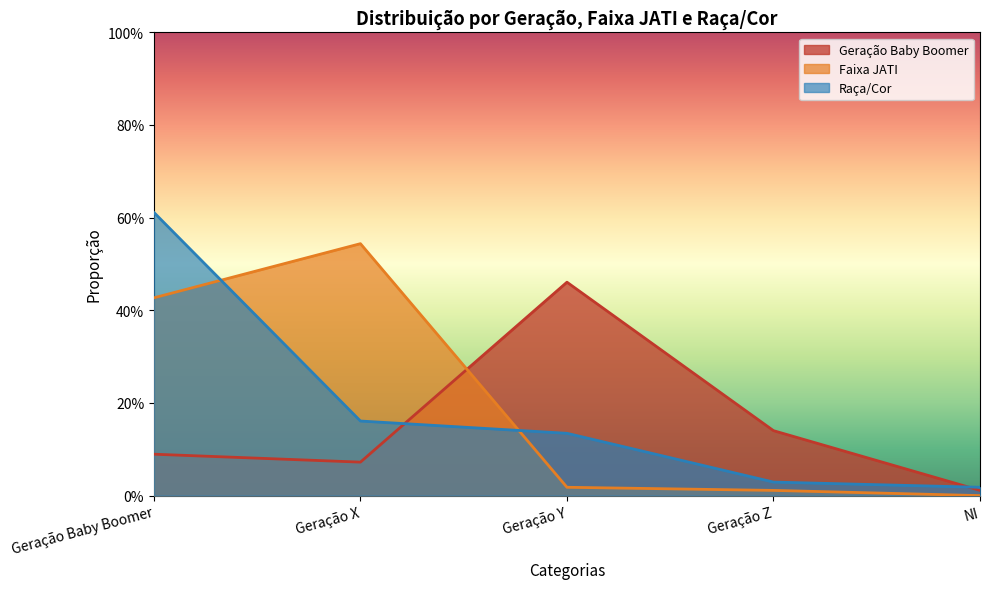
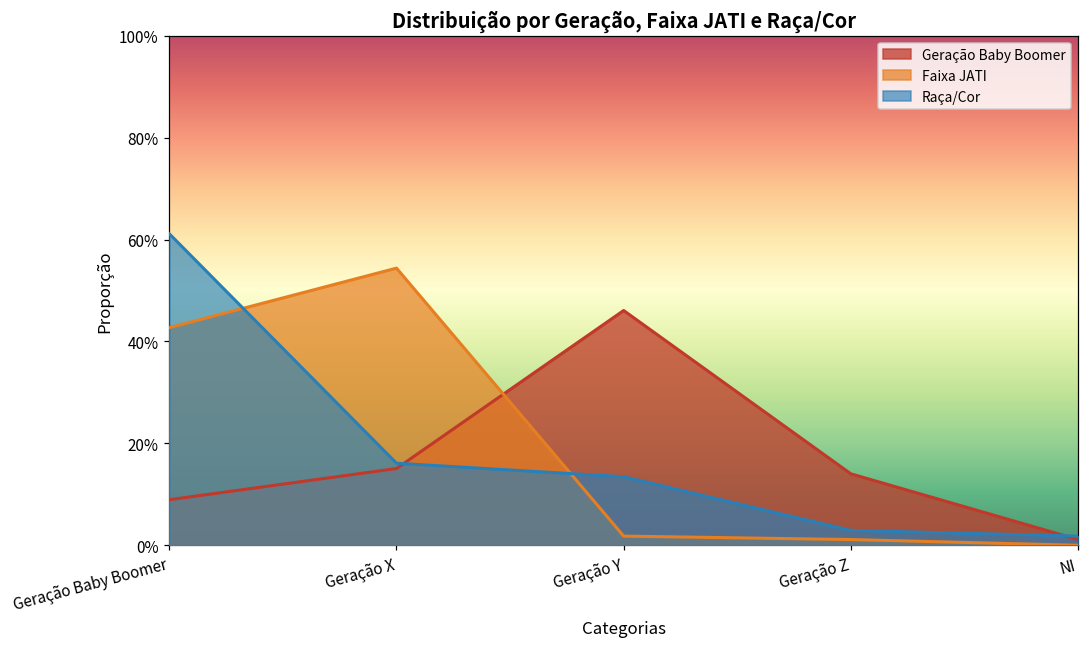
Geração Baby Boomer, Geração X: 7% -> 15%
